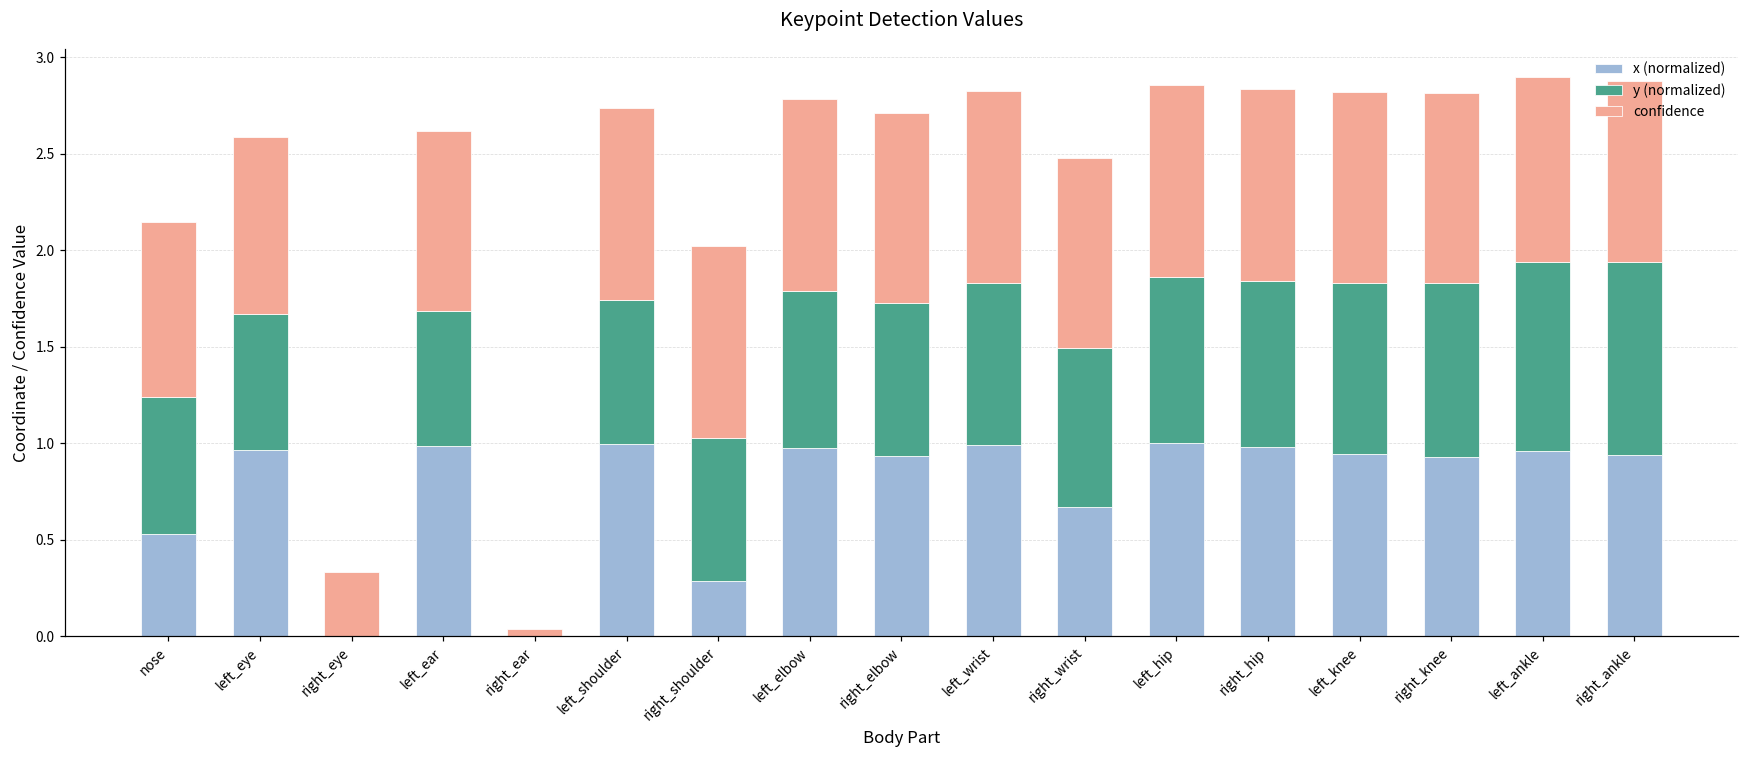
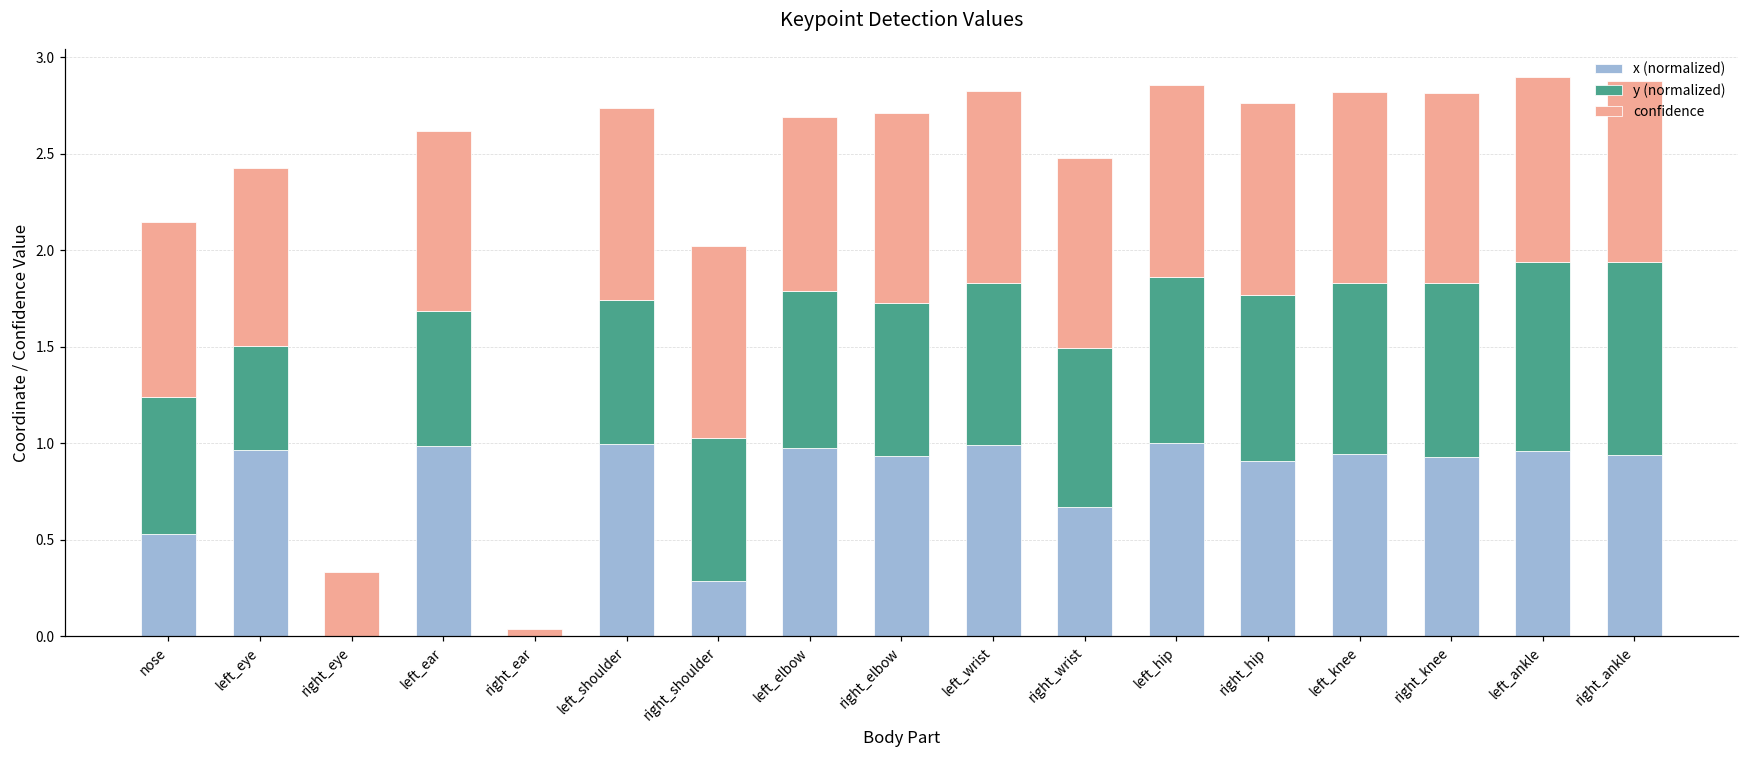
y (normalized), left_eye: 0.70 -> 0.54
confidence, left_elbow: 0.99 -> 0.90
x (normalized), right_hip: 0.98 -> 0.91
